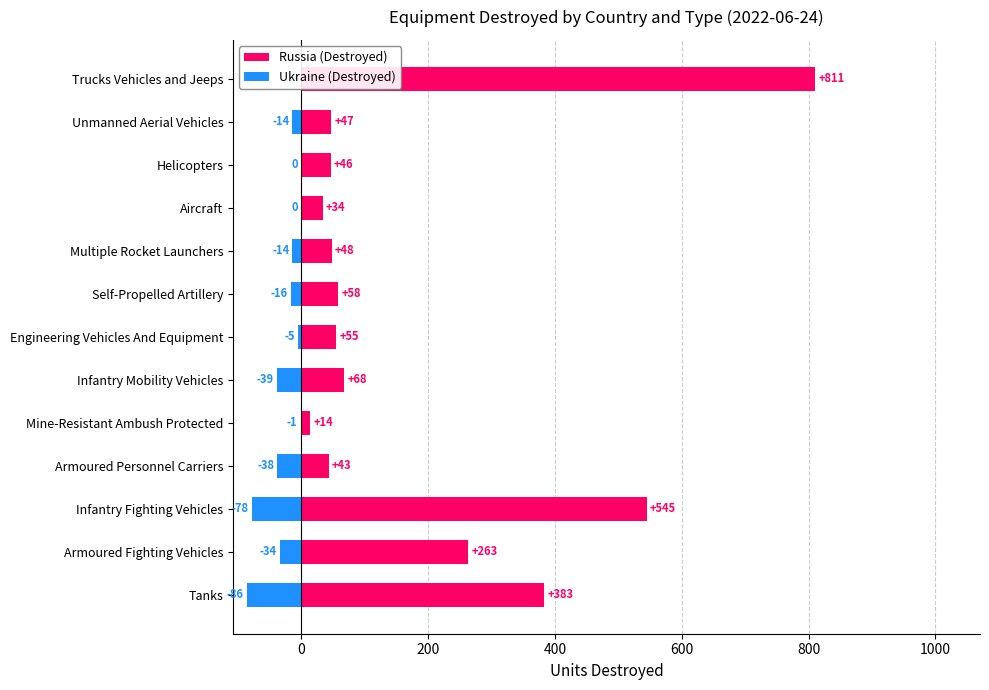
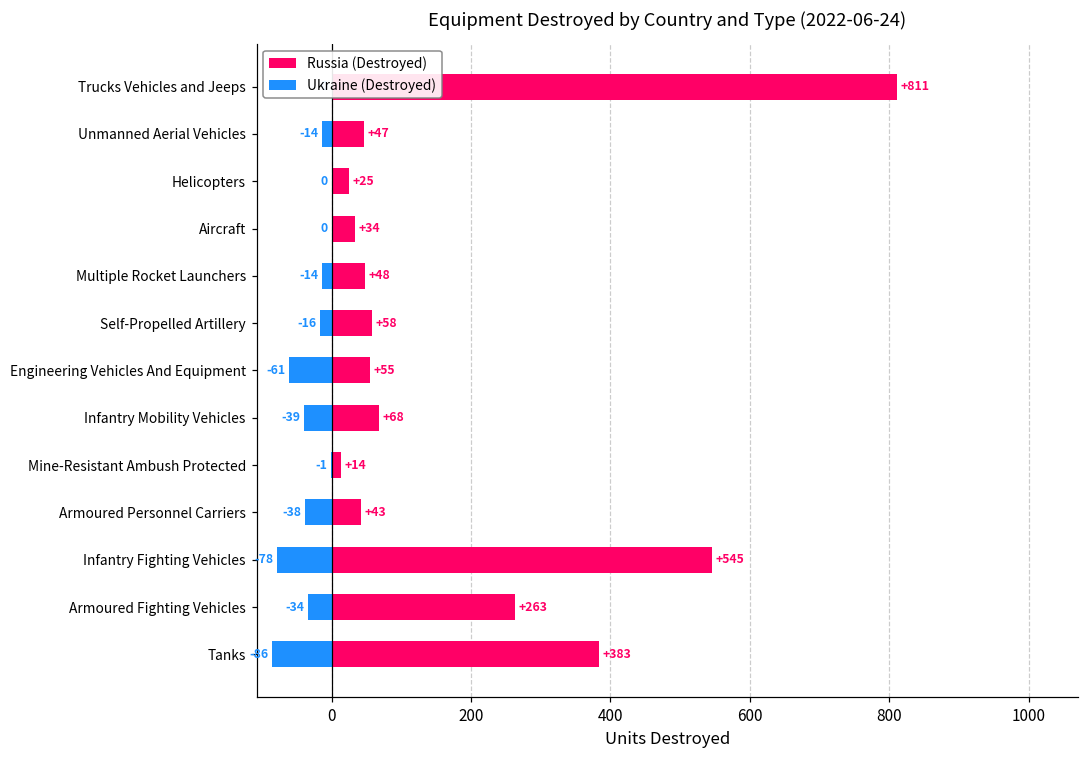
Russia (Destroyed), Helicopters: +46 -> +25
Ukraine (Destroyed), Engineering Vehicles And Equipment: -5 -> -61
